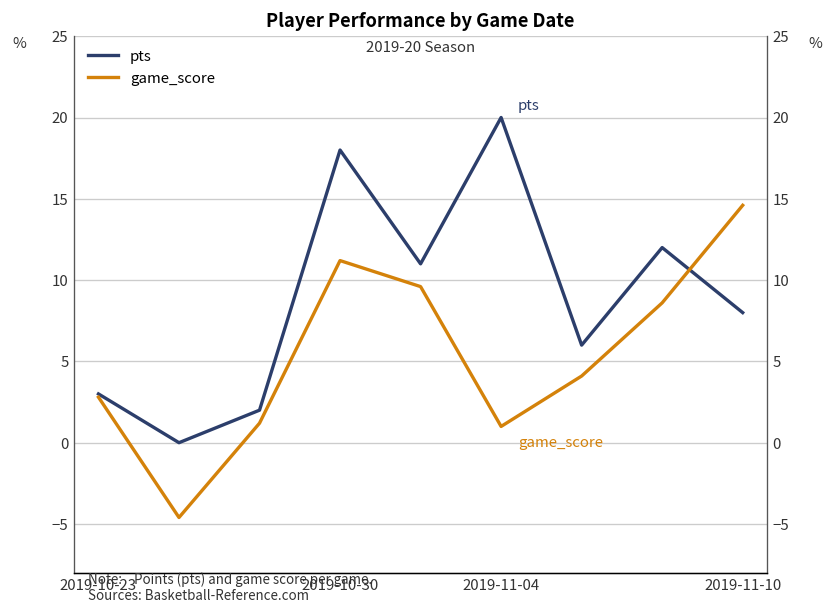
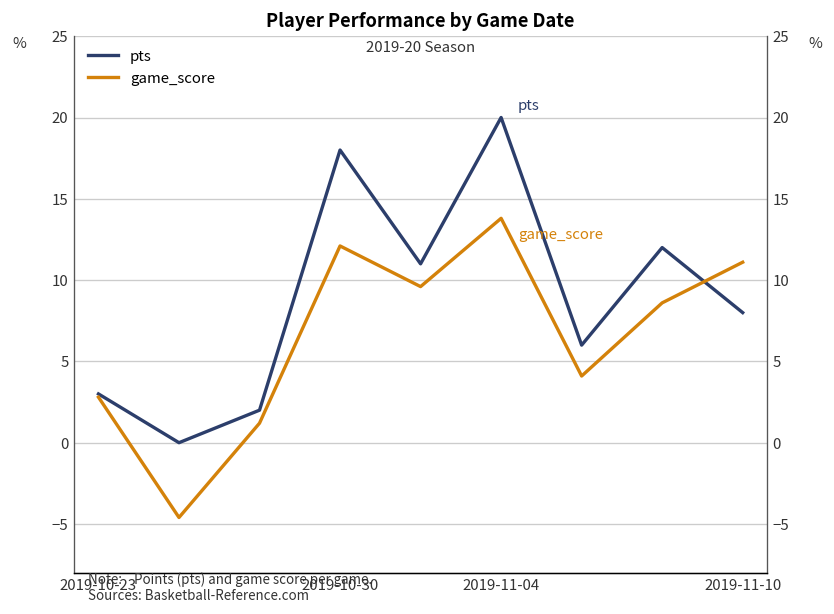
game_score, 2019-10-30: 11.2 -> 12.1
game_score, 2019-11-04: 1.0 -> 13.8
game_score, 2019-11-10: 14.6 -> 11.1
